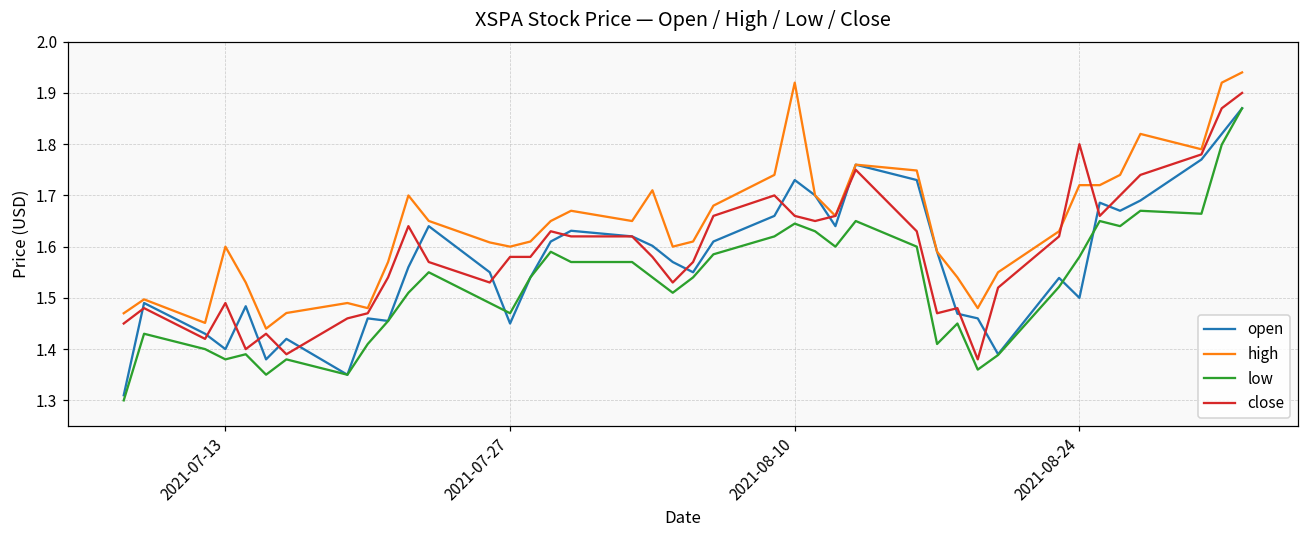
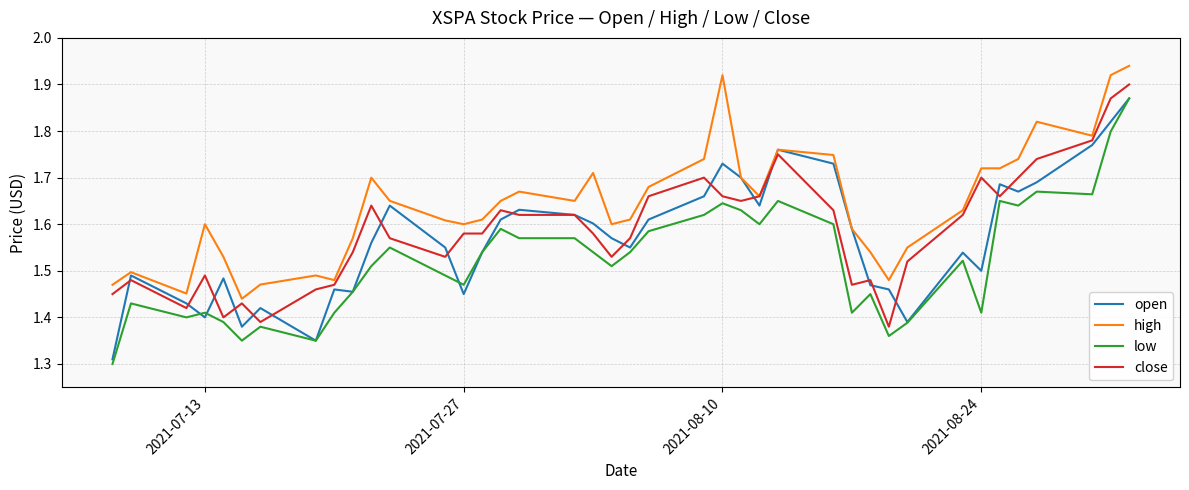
low, 2021-07-13: 1.38 -> 1.41
low, 2021-08-24: 1.58 -> 1.41
close, 2021-08-24: 1.8 -> 1.7
